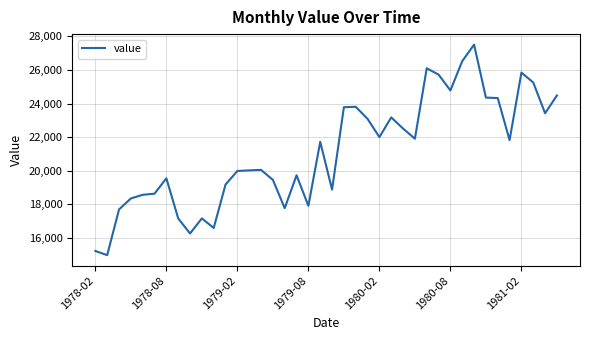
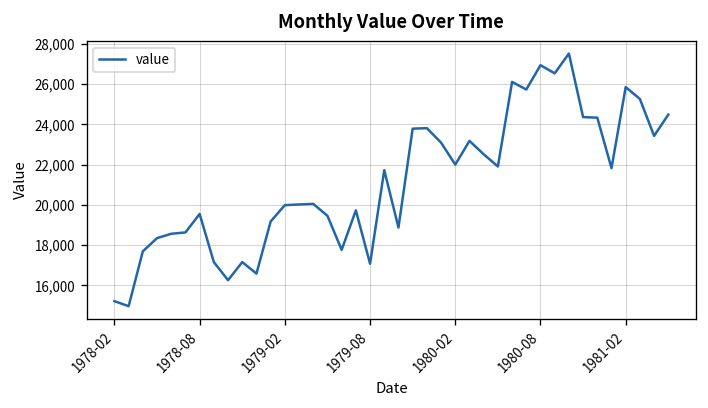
1979-08: 17,900 -> 17,100
1980-08: 24,800 -> 26,900
